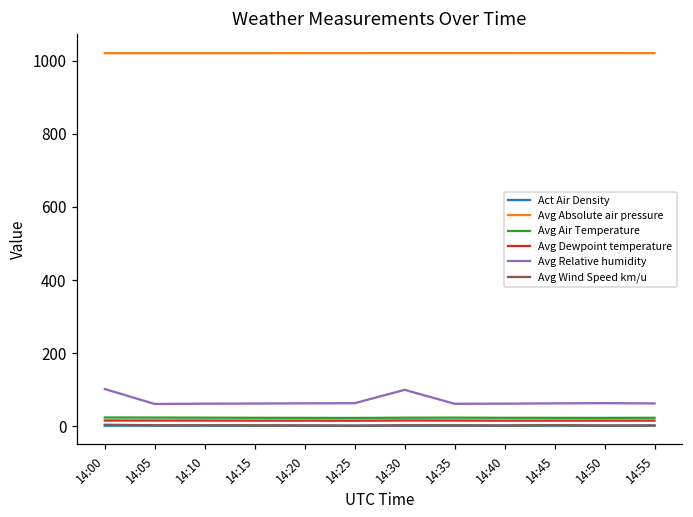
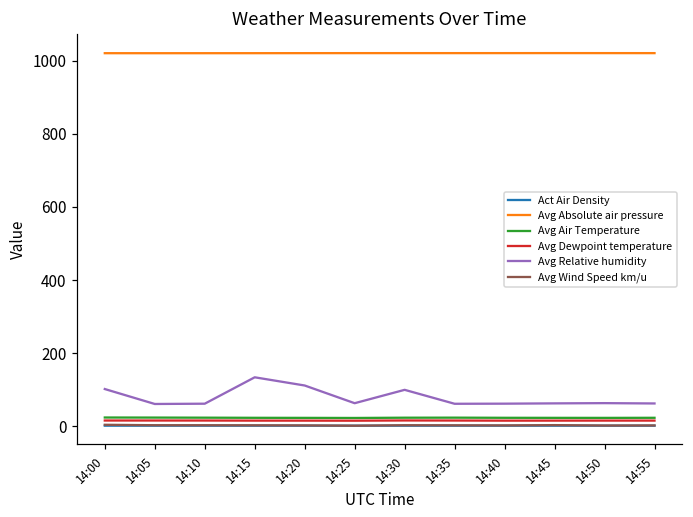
Avg Relative humidity, 14:15: 60 -> 130
Avg Relative humidity, 14:20: 60 -> 110
